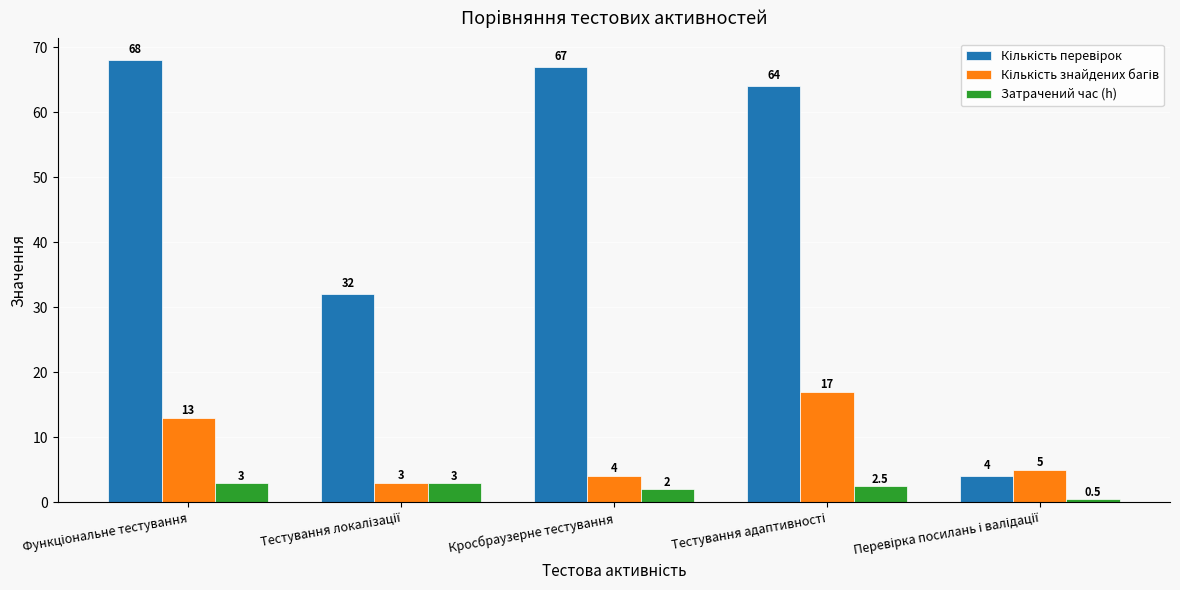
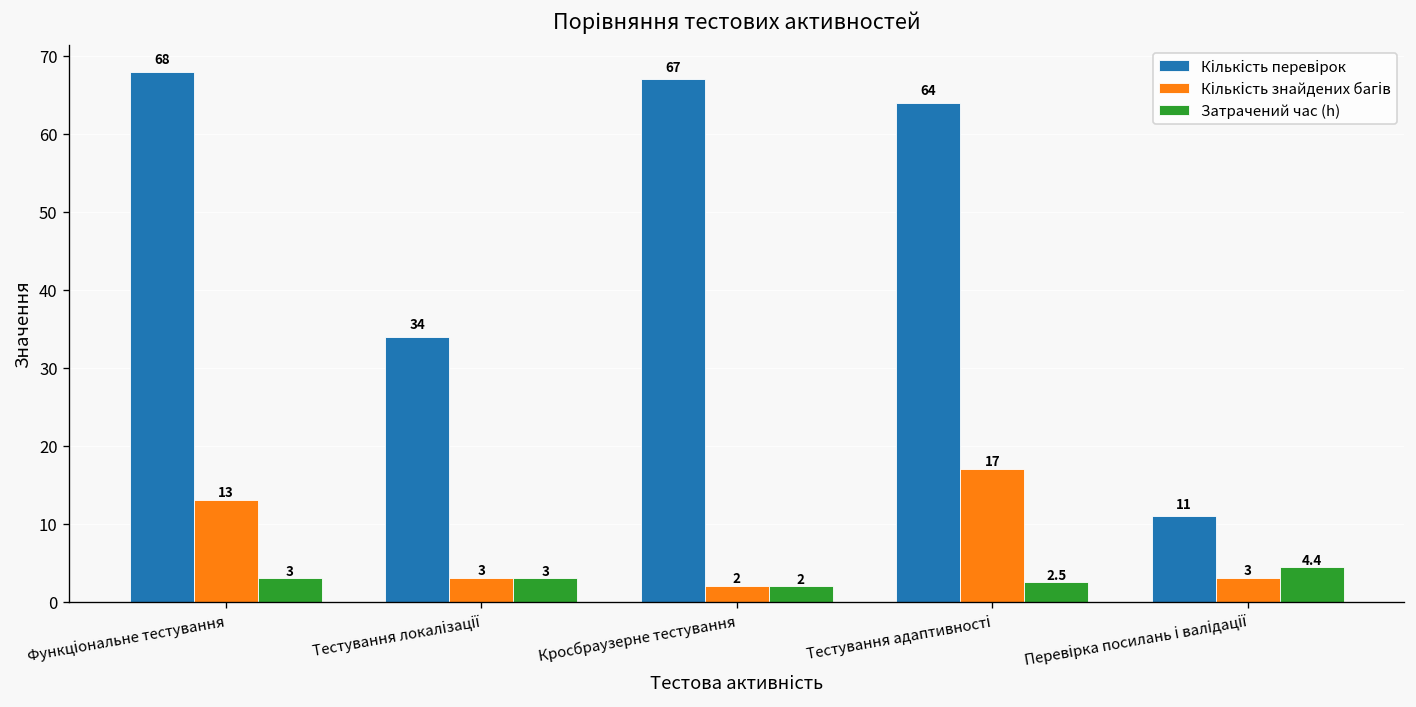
Кількість перевірок, Тестування локалізації: 32 -> 34
Кількість знайдених багів, Кросбраузерне тестування: 4 -> 2
Кількість перевірок, Перевірка посилань і валідації: 4 -> 11
Кількість знайдених багів, Перевірка посилань і валідації: 5 -> 3
Затрачений час (h), Перевірка посилань і валідації: 0.5 -> 4.4
